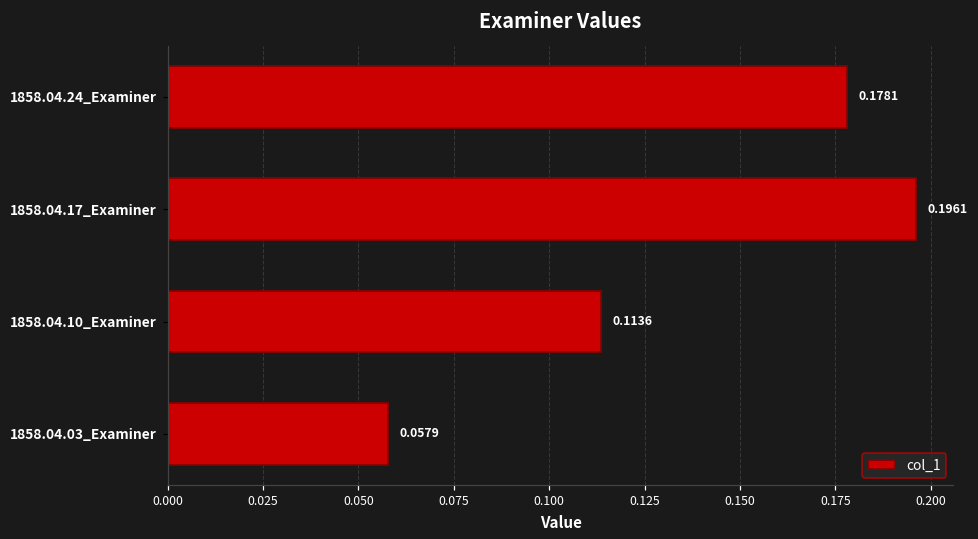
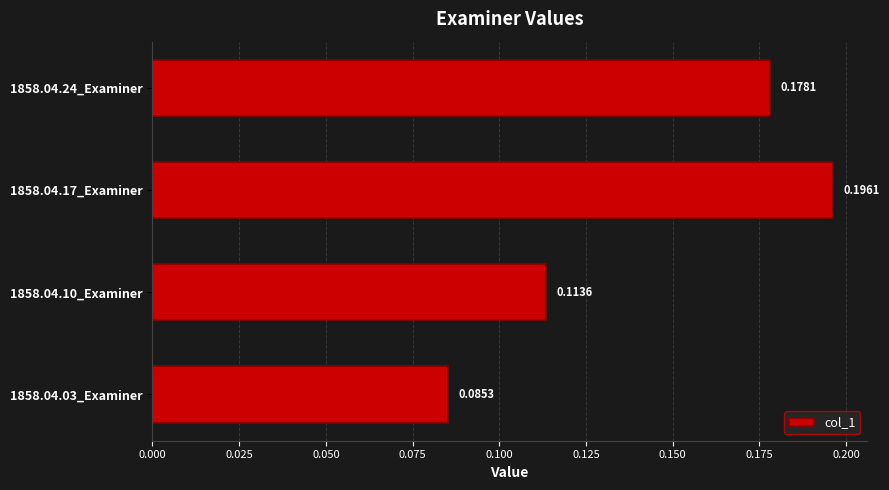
1858.04.03_Examiner: 0.0579 -> 0.0853
